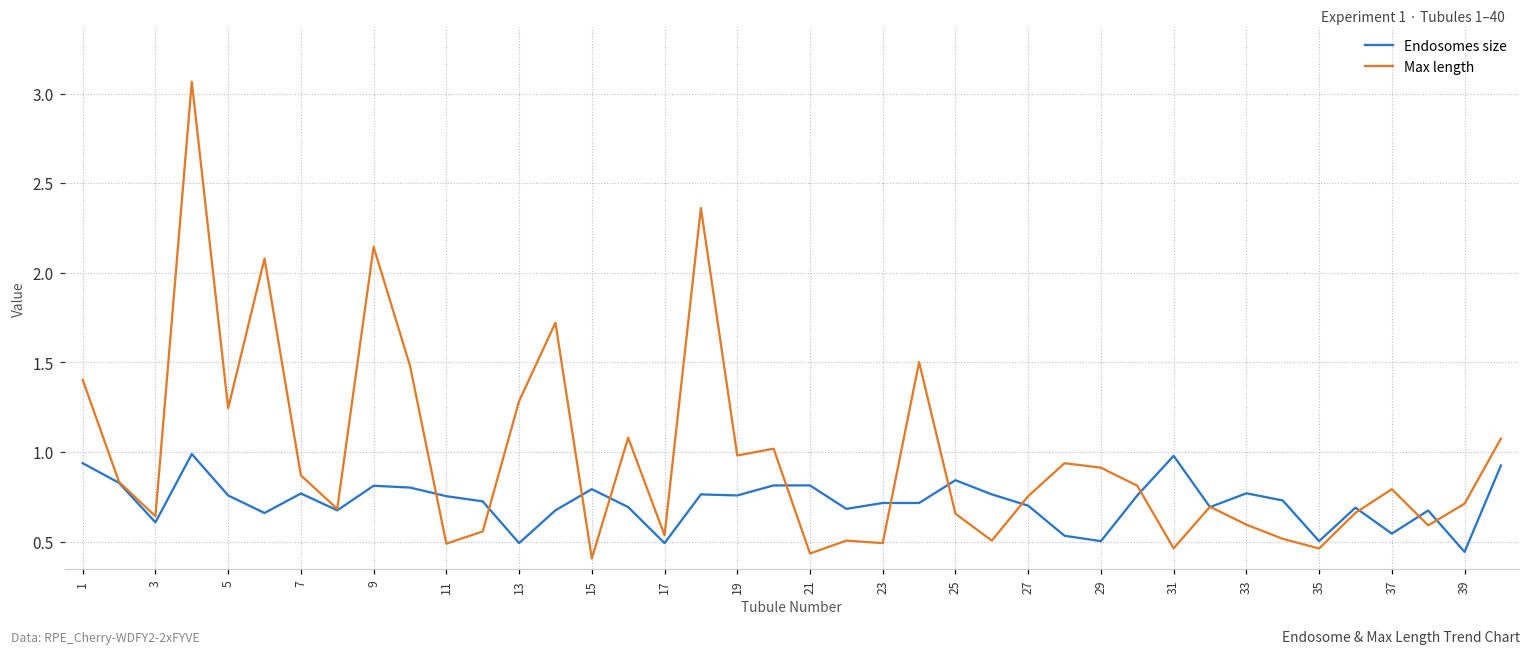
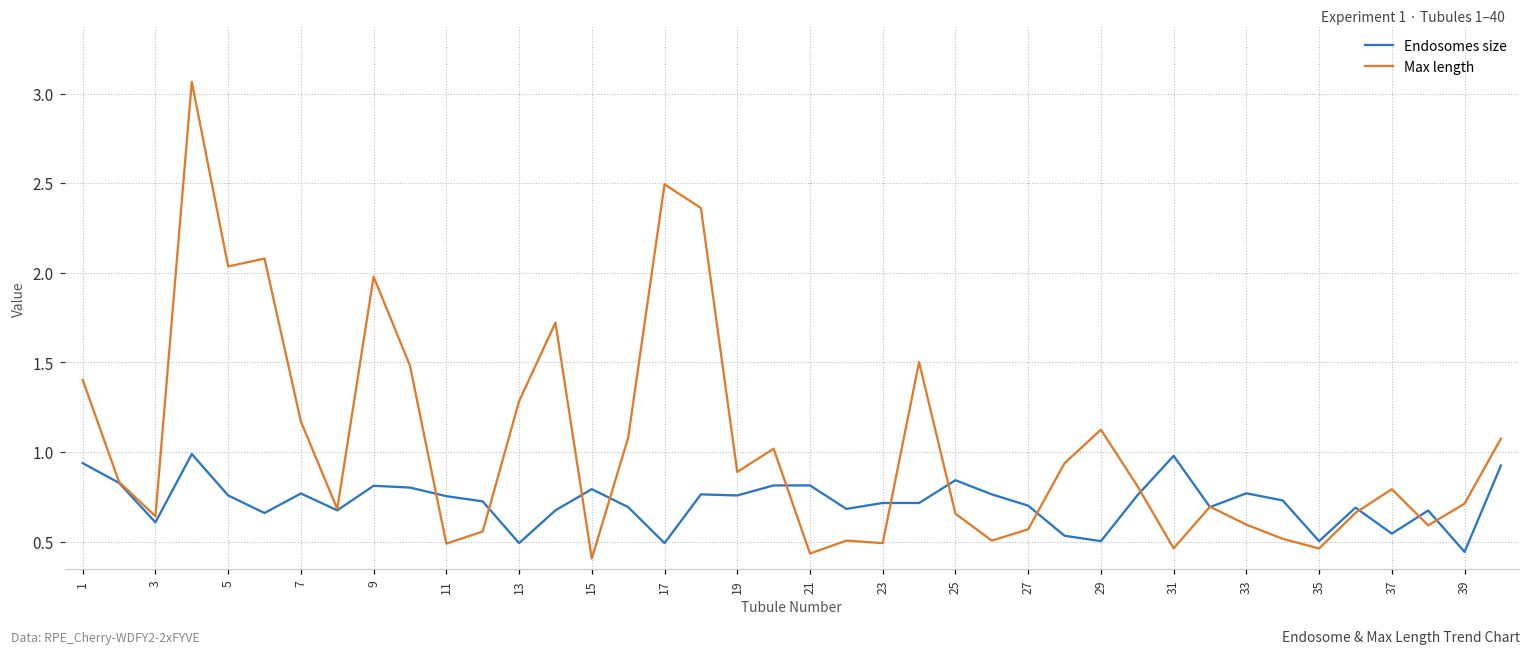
Max length, 5: 1.25 -> 2.04
Max length, 7: 0.87 -> 1.17
Max length, 9: 2.15 -> 1.98
Max length, 17: 0.54 -> 2.49
Max length, 19: 0.98 -> 0.89
Max length, 27: 0.75 -> 0.57
Max length, 29: 0.91 -> 1.13
